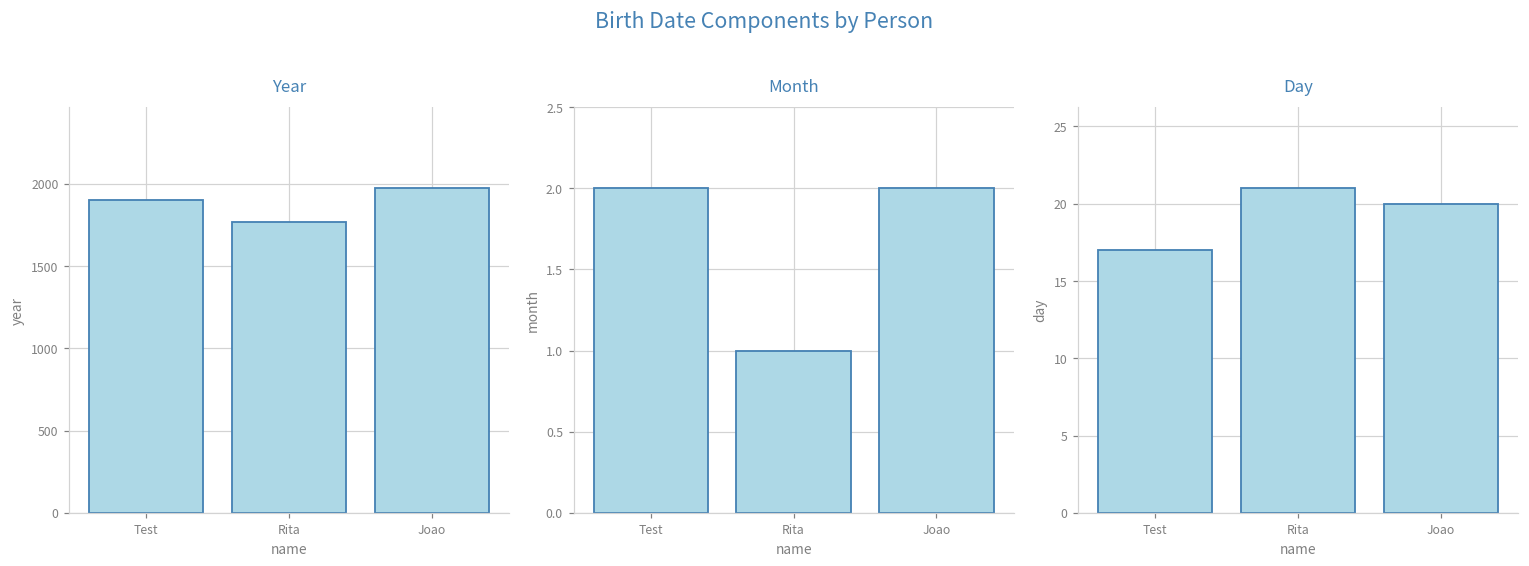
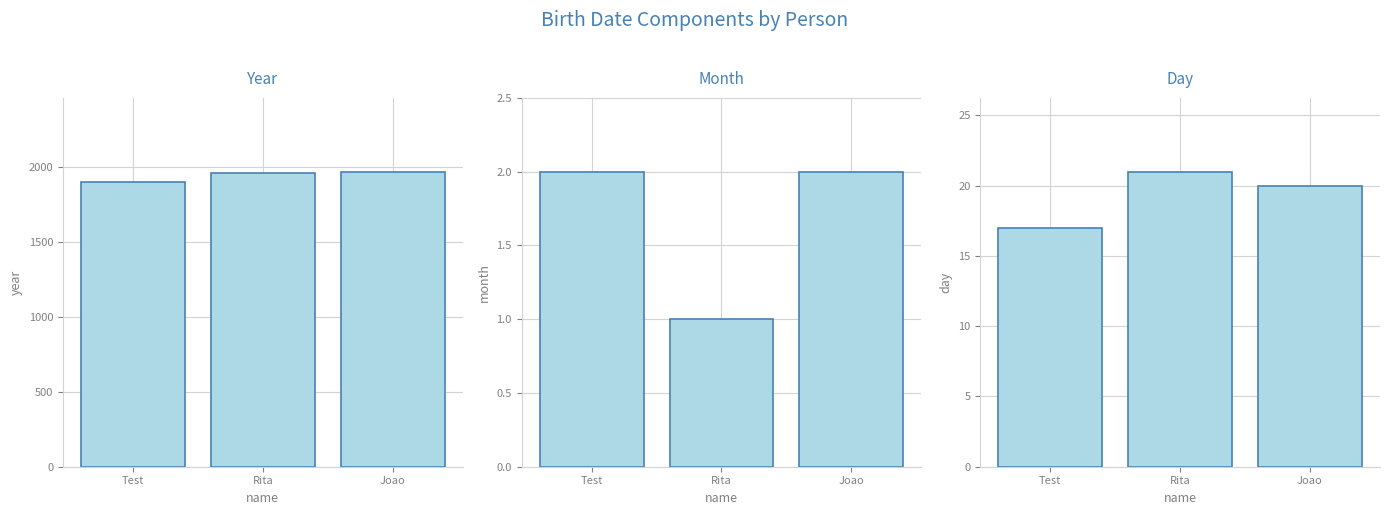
Year, Rita: 1770 -> 1960
